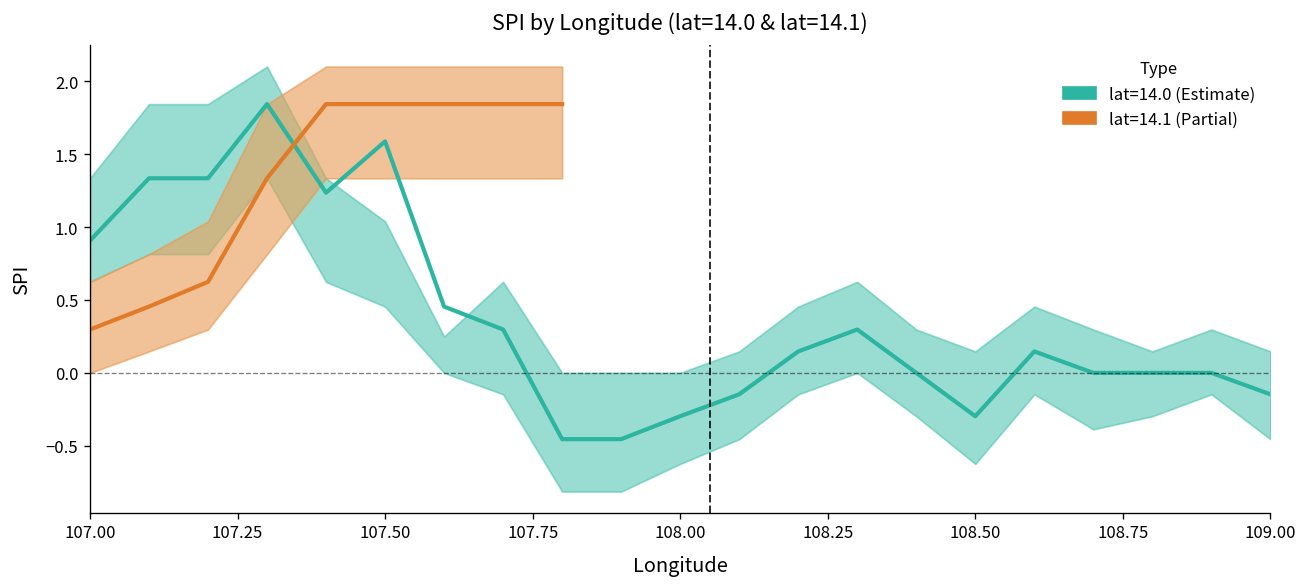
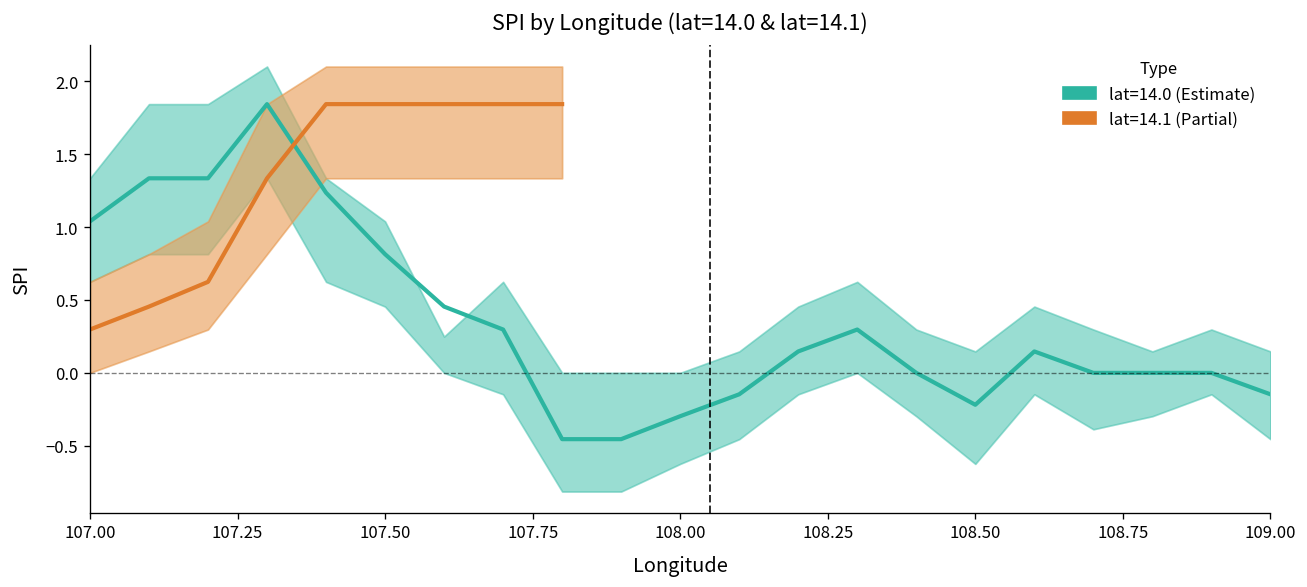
lat=14.0 (Estimate), 107.00: 0.91 -> 1.04
lat=14.0 (Estimate), 107.50: 1.59 -> 0.81
lat=14.0 (Estimate), 108.50: -0.30 -> -0.22
